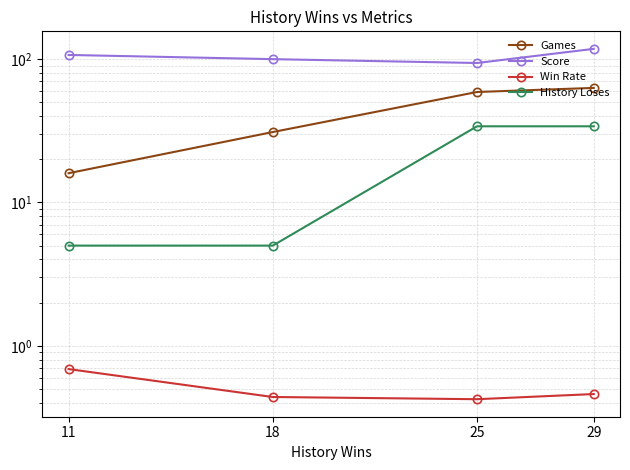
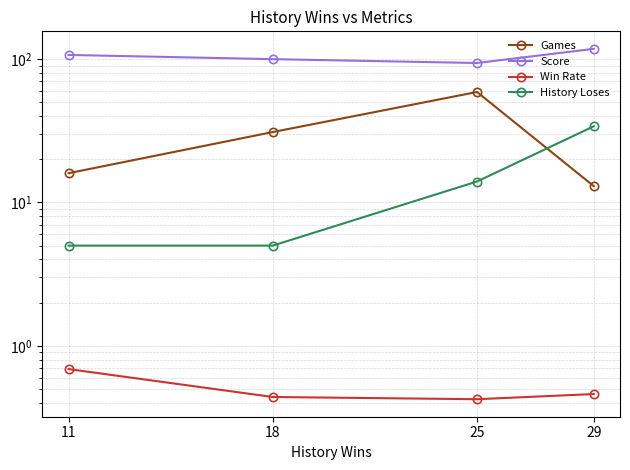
History Loses, 25: 34 -> 14
Games, 29: 60 -> 13
